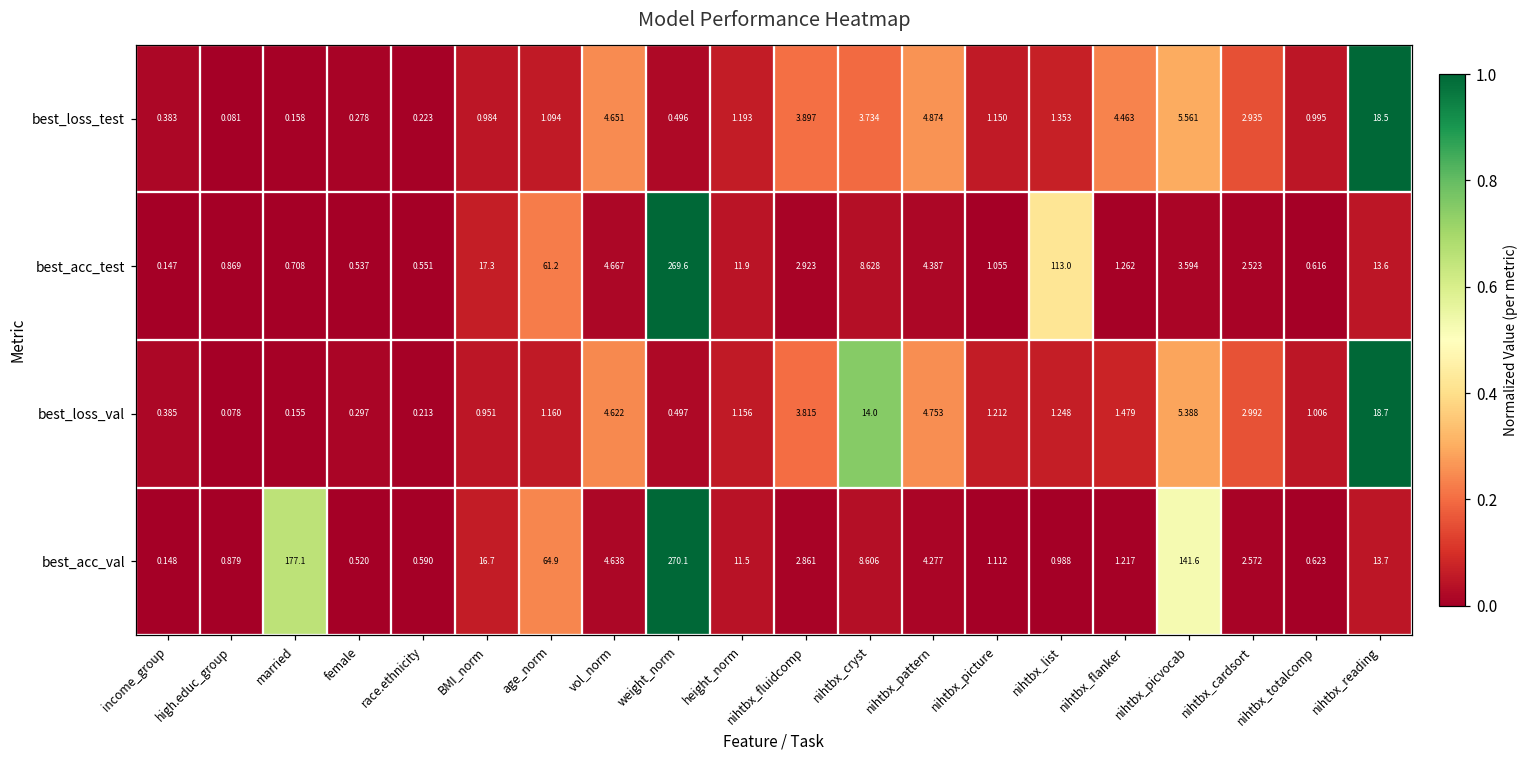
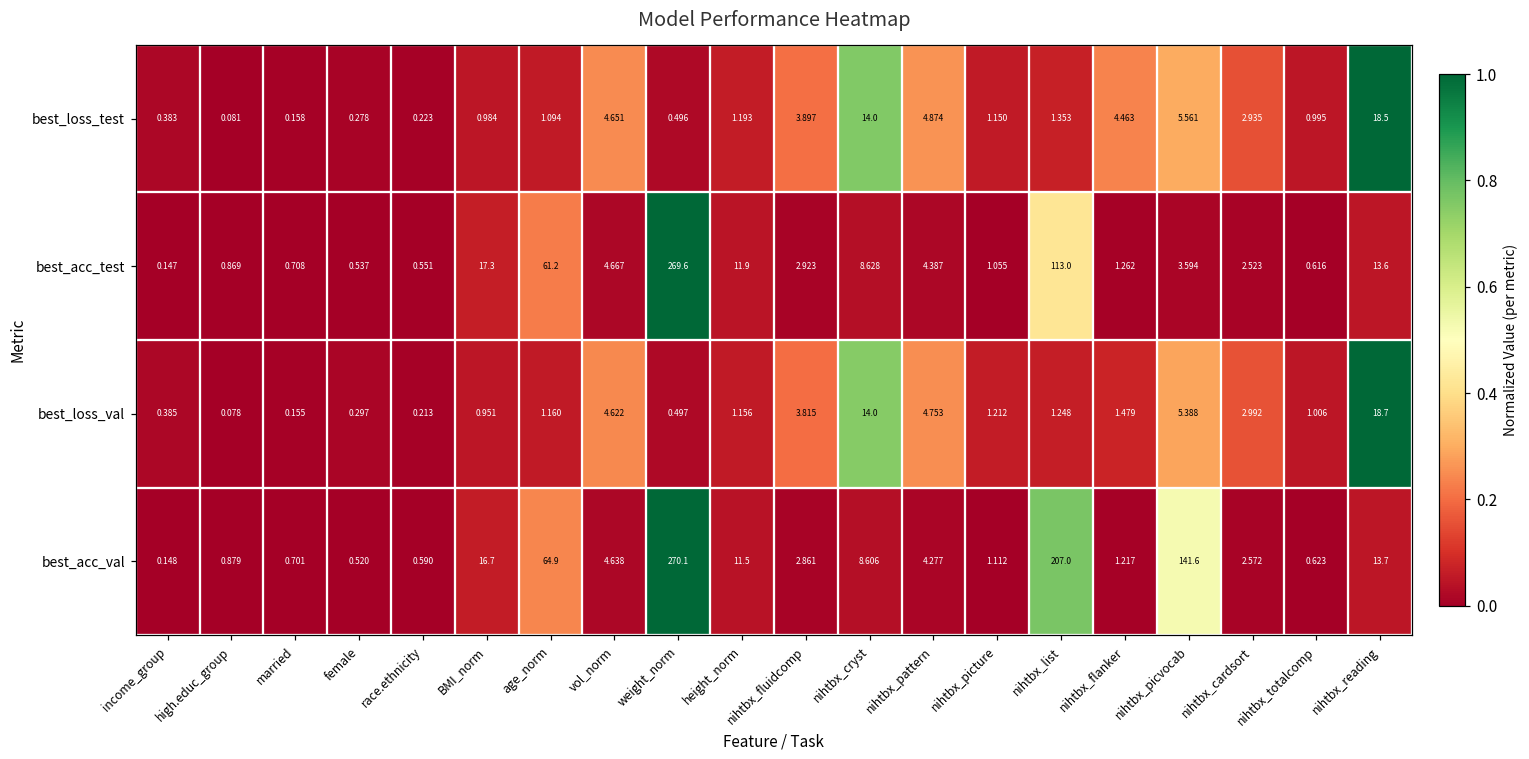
best_loss_test, nihtbx_cryst: 3.734 -> 14.0
best_acc_val, married: 177.1 -> 0.701
best_acc_val, nihtbx_list: 0.988 -> 207.0
